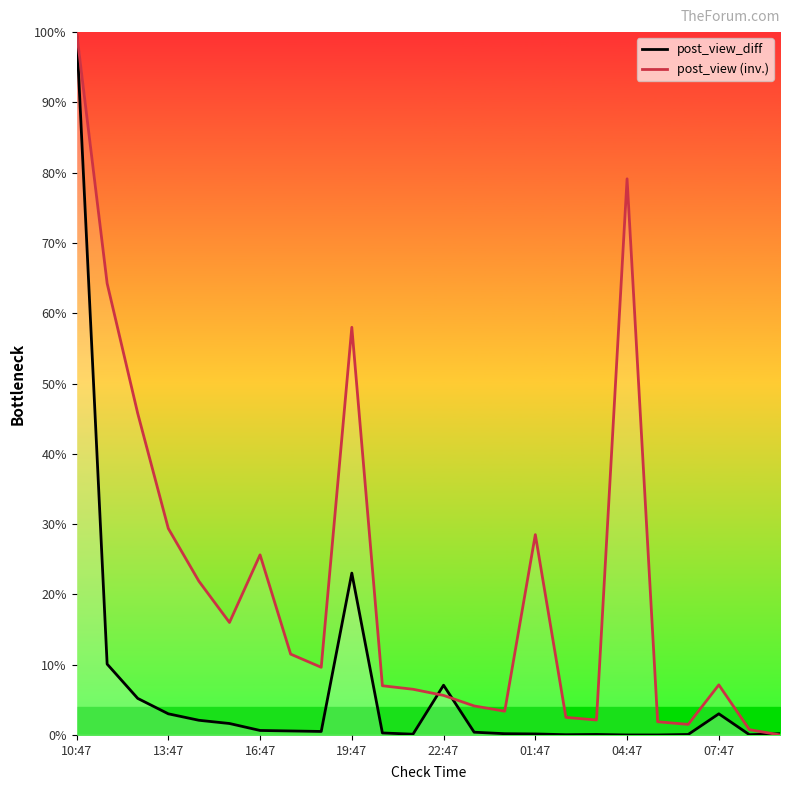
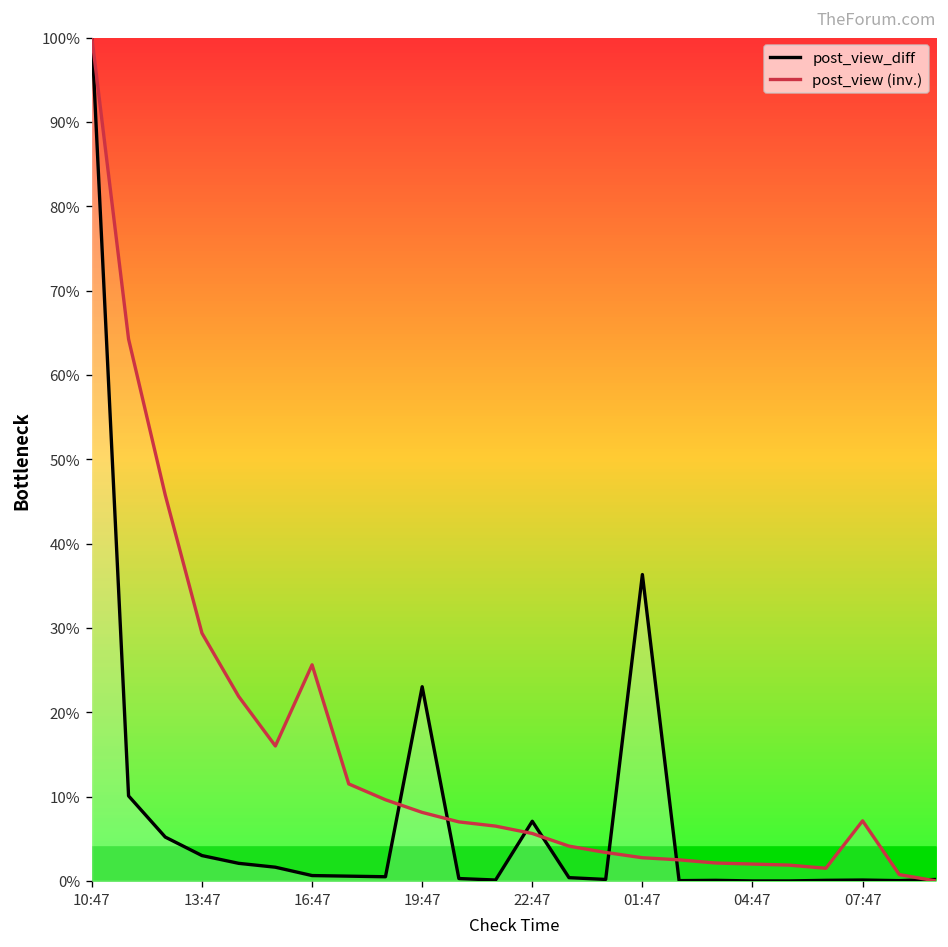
post_view (inv.), 19:47: 58% -> 8%
post_view_diff, 01:47: 0% -> 36%
post_view (inv.), 01:47: 29% -> 3%
post_view (inv.), 04:47: 79% -> 2%
post_view_diff, 07:47: 3% -> 0%
